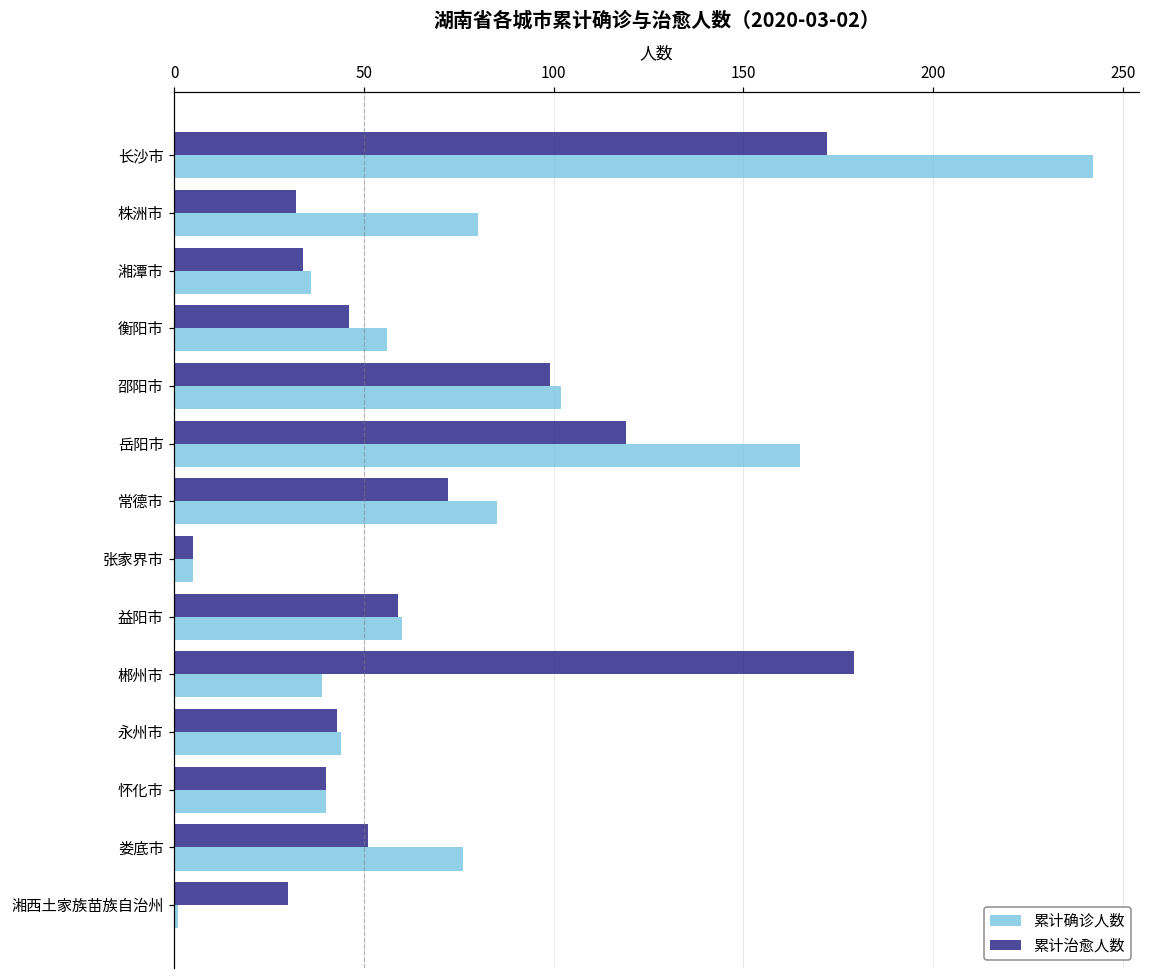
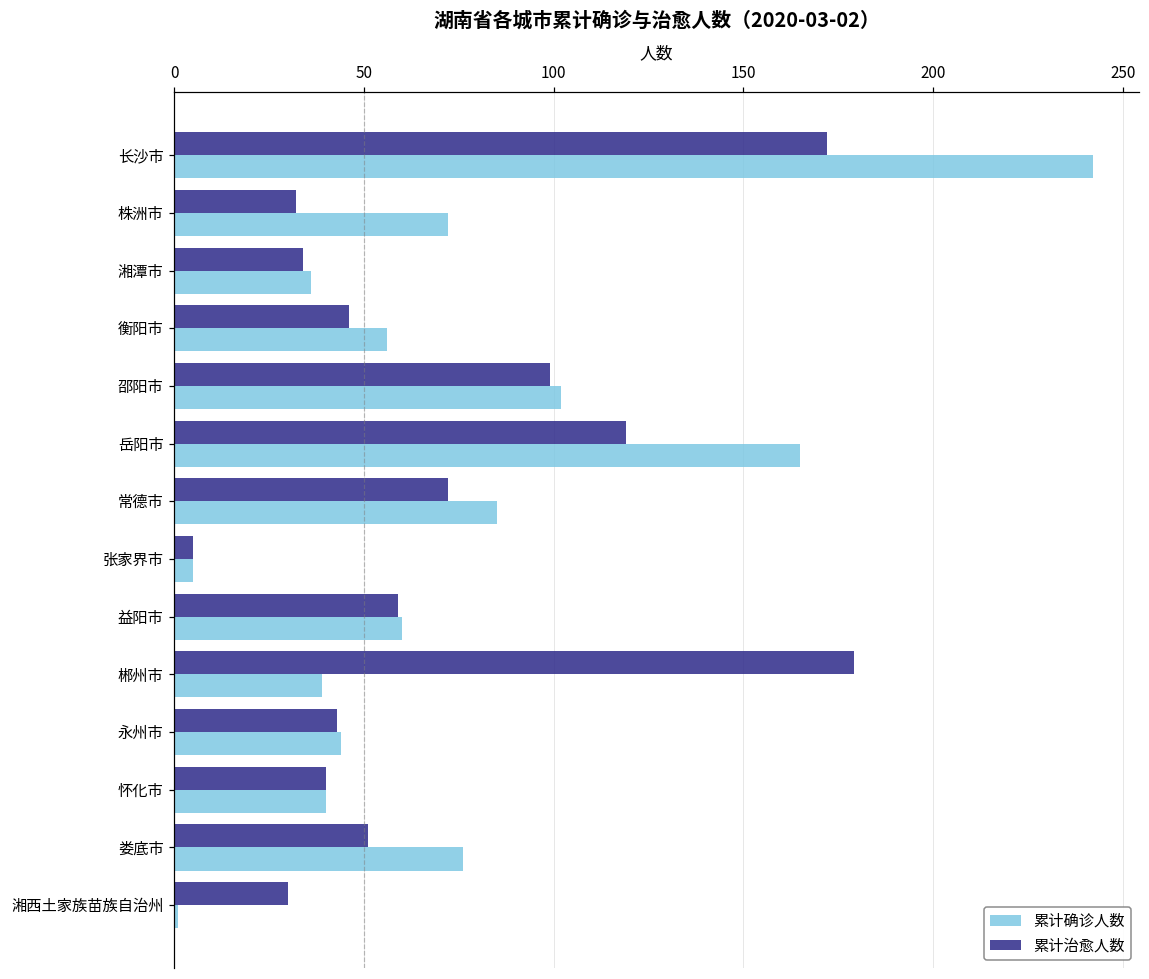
累计确诊人数, 株洲市: 80 -> 72
